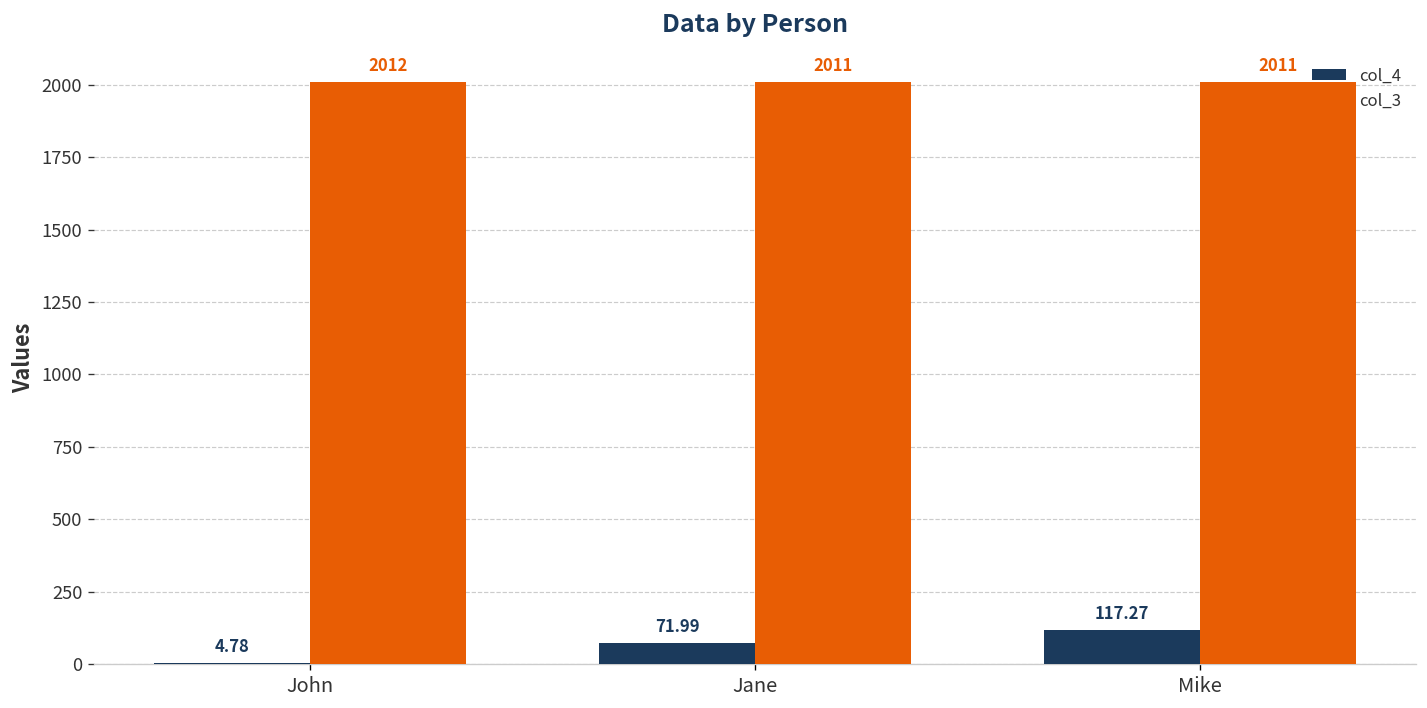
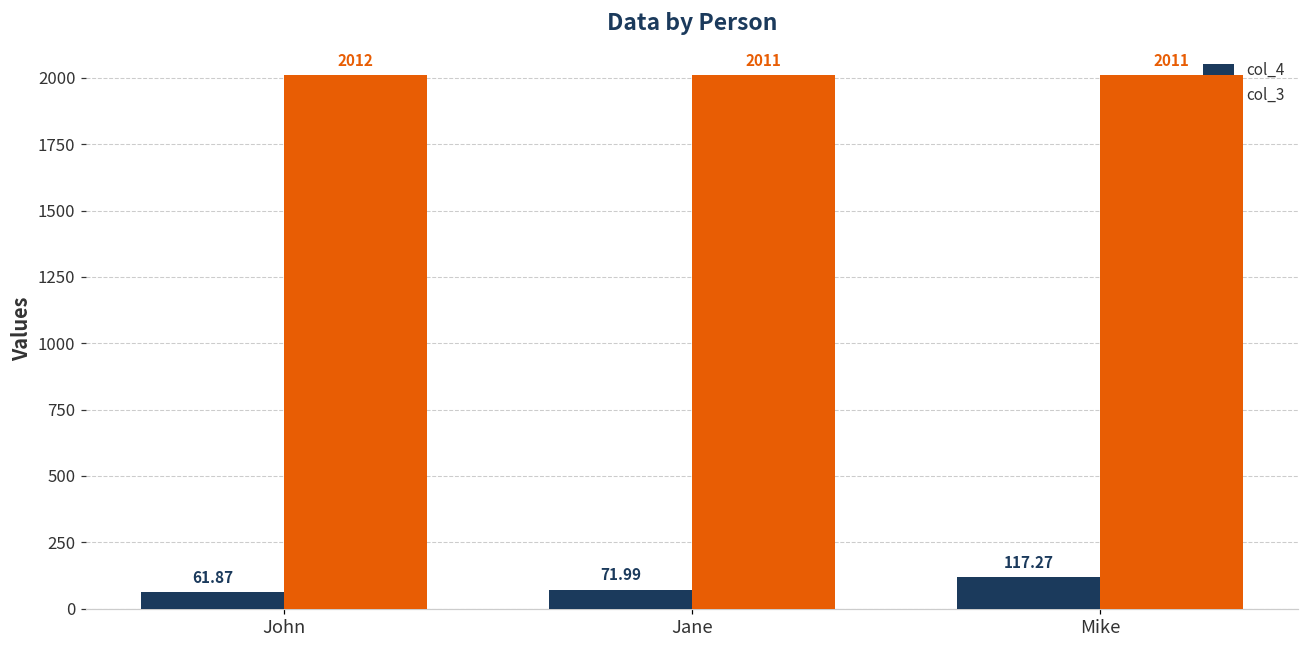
col_4, John: 4.78 -> 61.87
